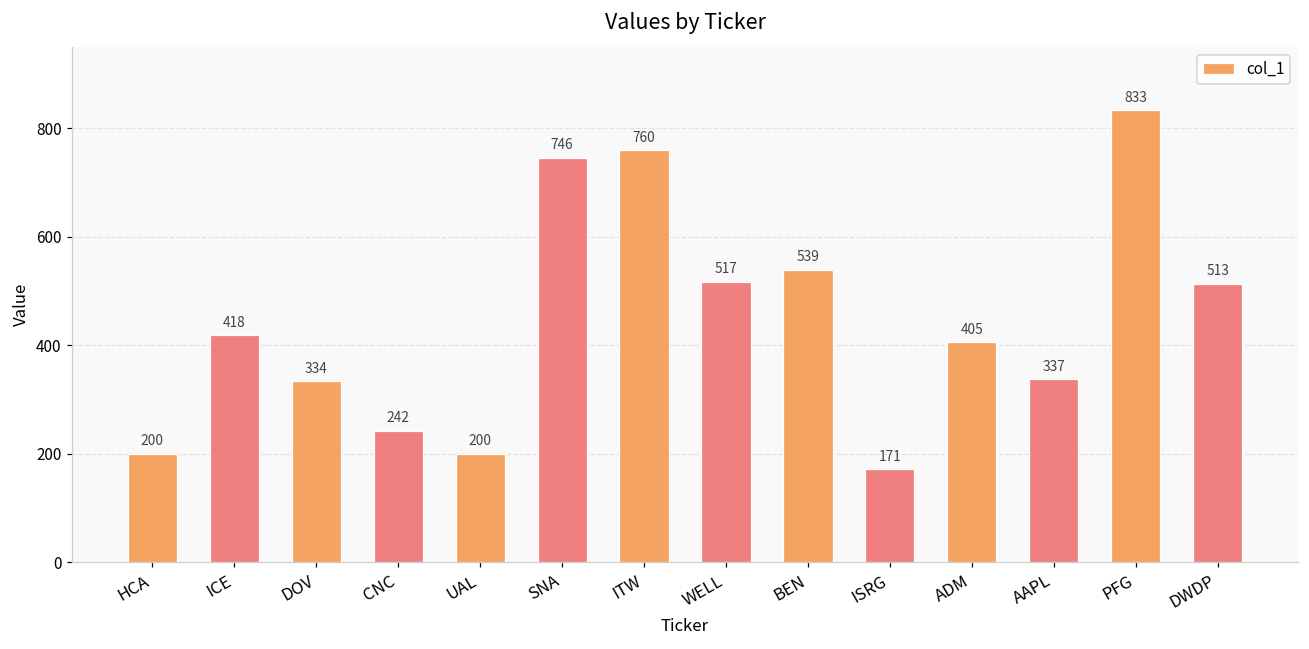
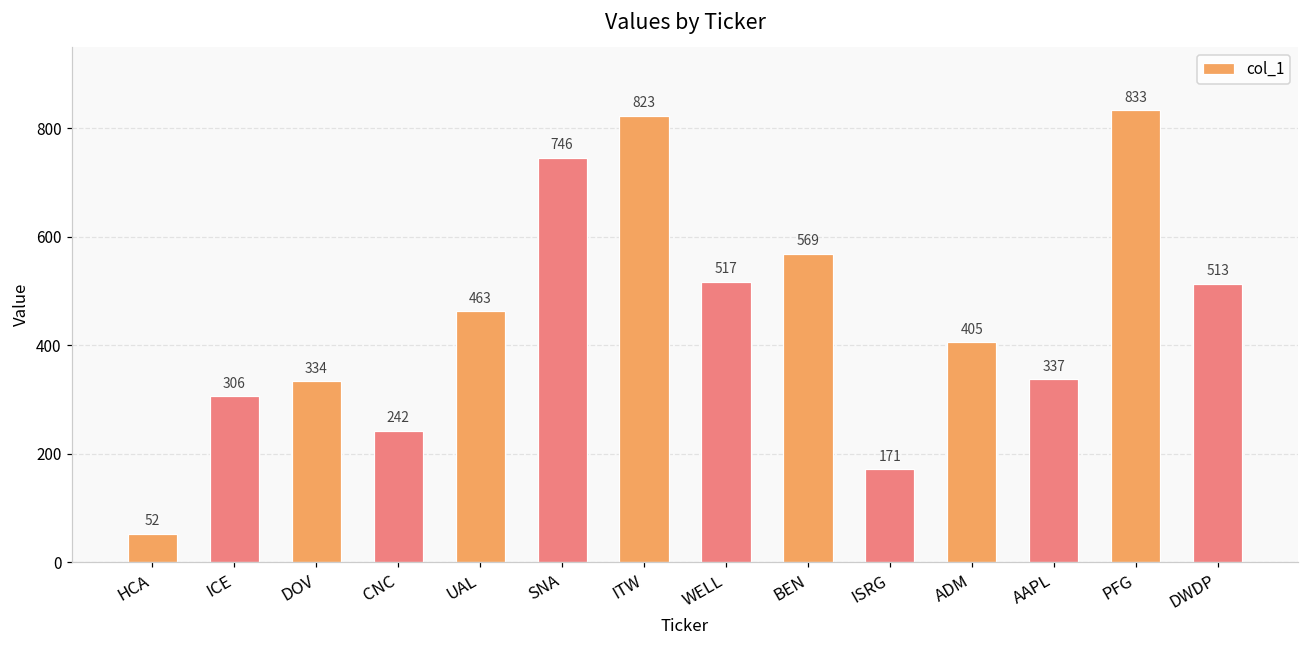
HCA: 200 -> 52
ICE: 418 -> 306
UAL: 200 -> 463
ITW: 760 -> 823
BEN: 539 -> 569
